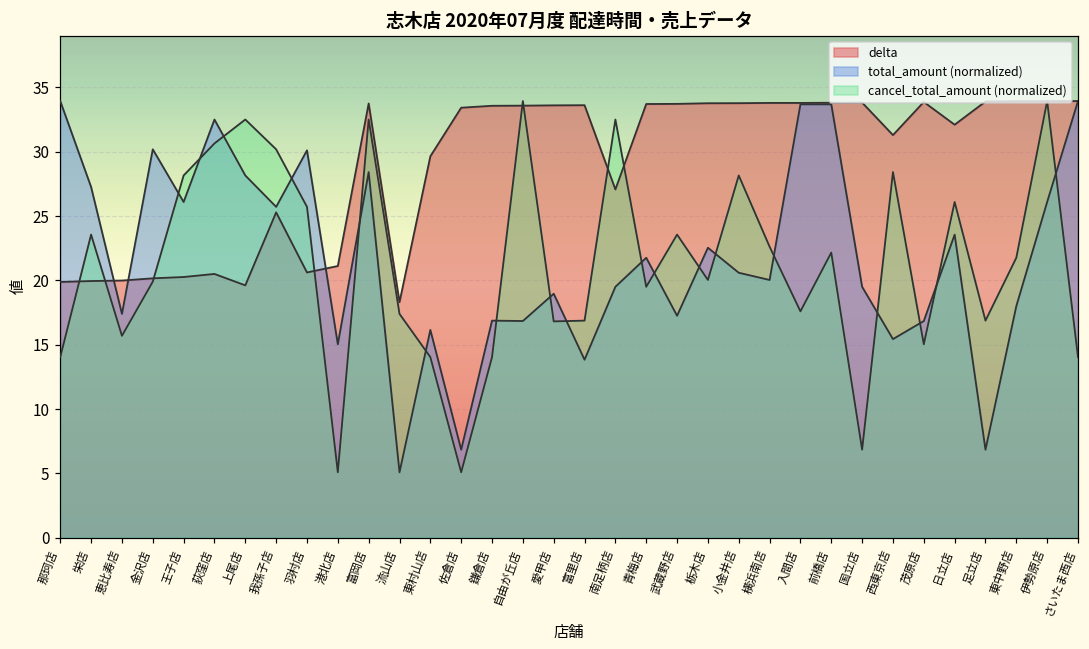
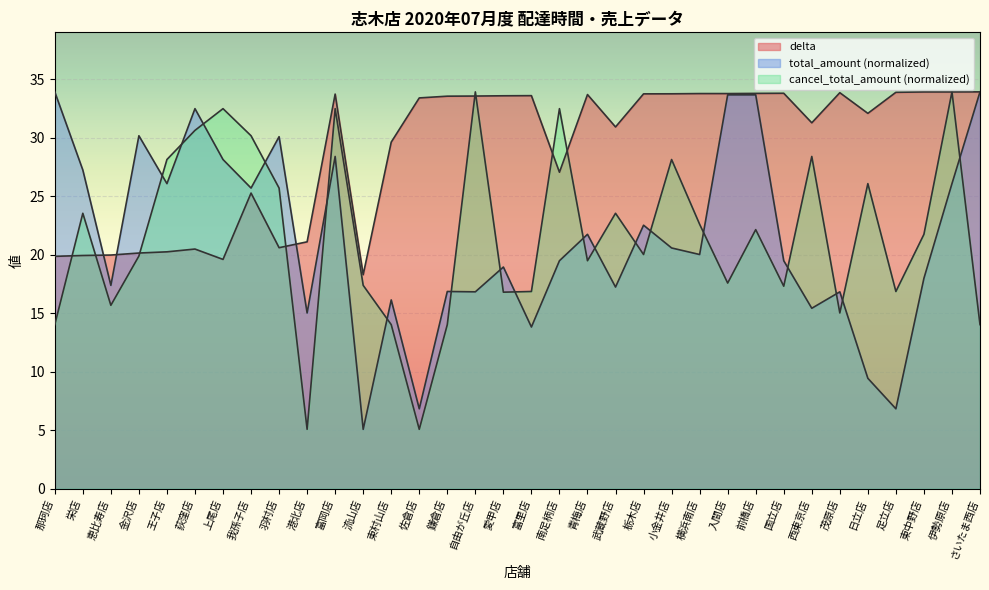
delta, 武蔵野店: 33.7 -> 30.9
cancel_total_amount (normalized), 国立店: 6.8 -> 17.3
total_amount (normalized), 日立店: 23.6 -> 9.4
